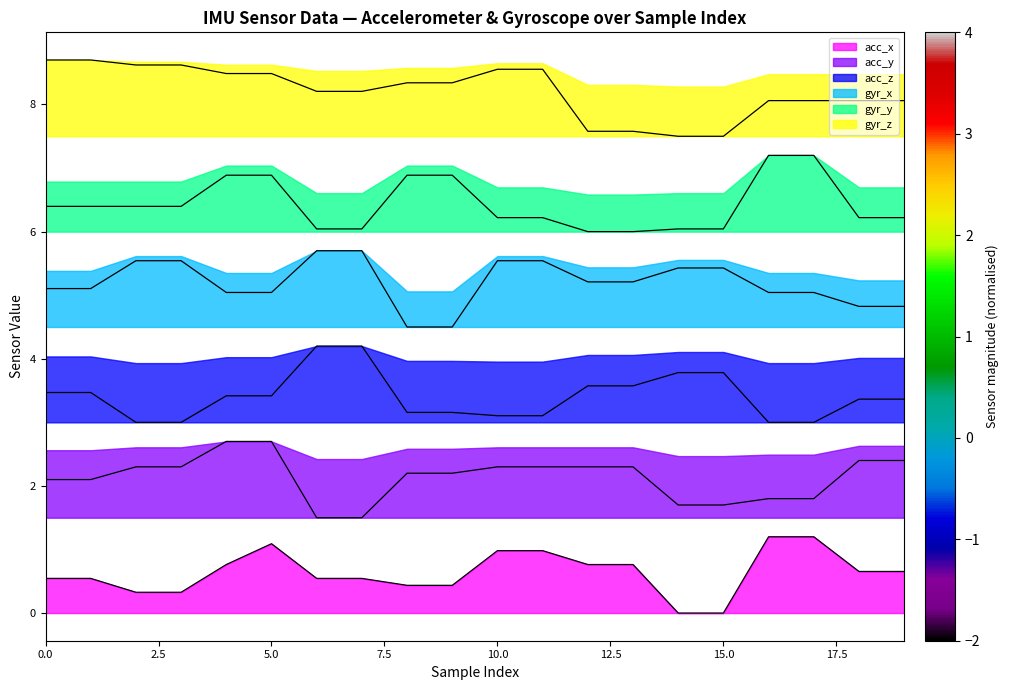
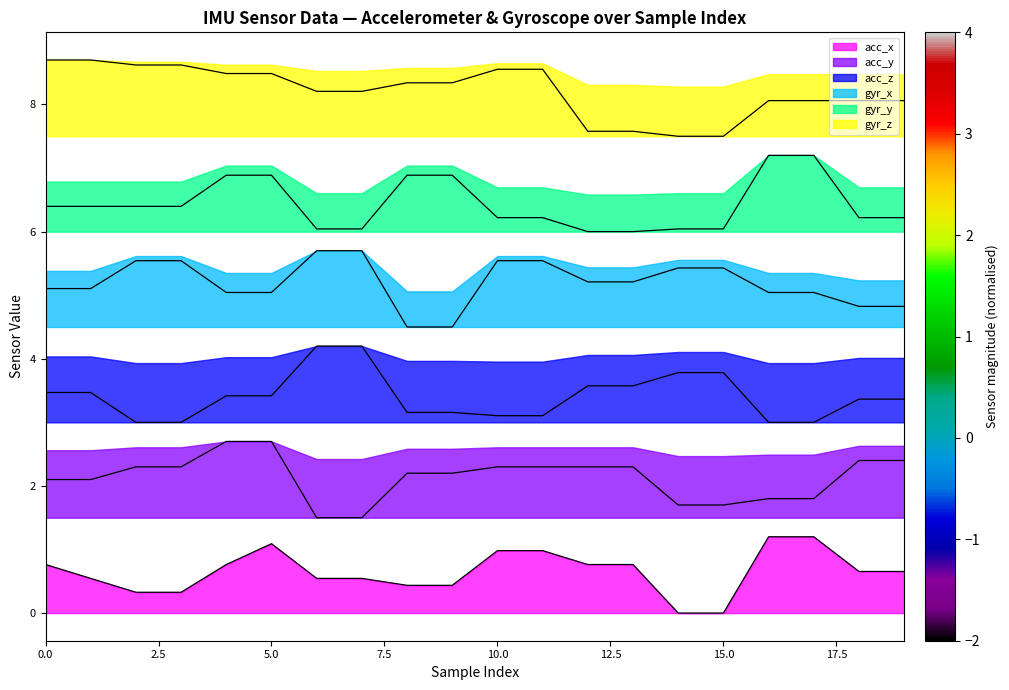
acc_x, 0.0: 0.5 -> 0.8
